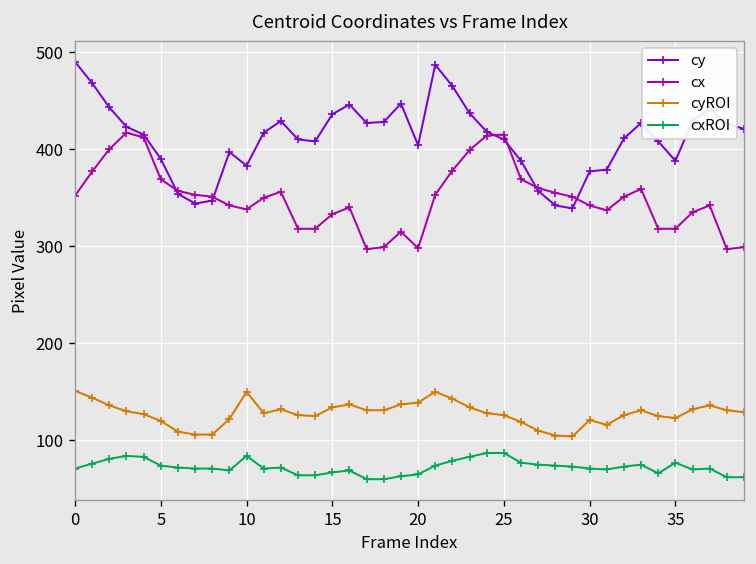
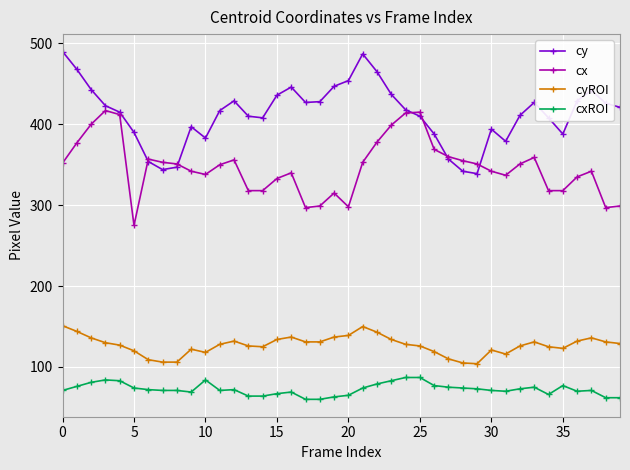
cx, 5: 370 -> 280
cyROI, 10: 150 -> 120
cy, 20: 400 -> 450
cy, 30: 380 -> 390
